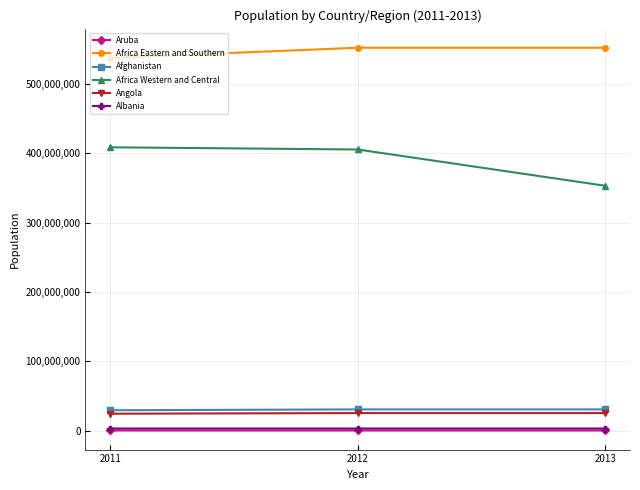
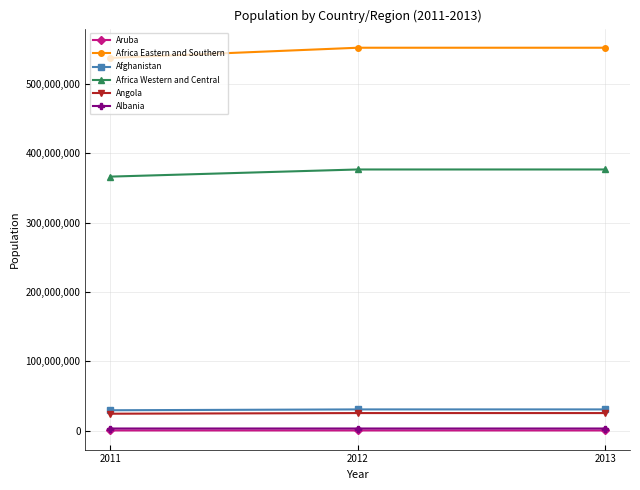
Africa Western and Central, 2011: 410,000,000 -> 370,000,000
Africa Western and Central, 2012: 410,000,000 -> 380,000,000
Africa Western and Central, 2013: 350,000,000 -> 380,000,000
